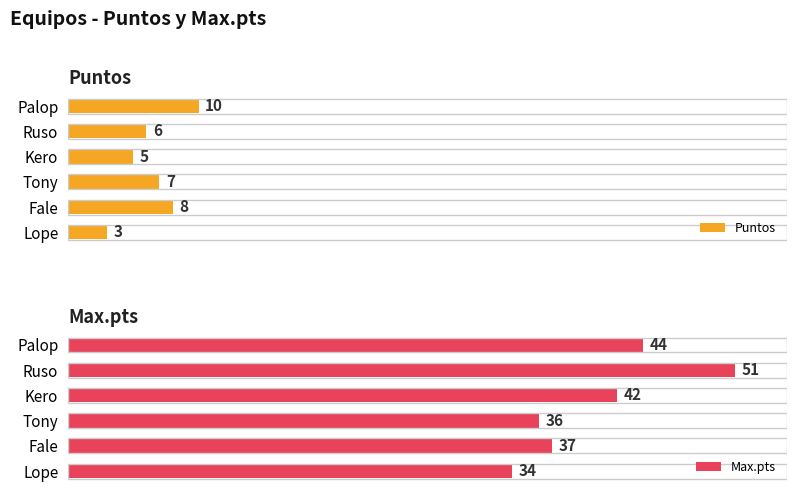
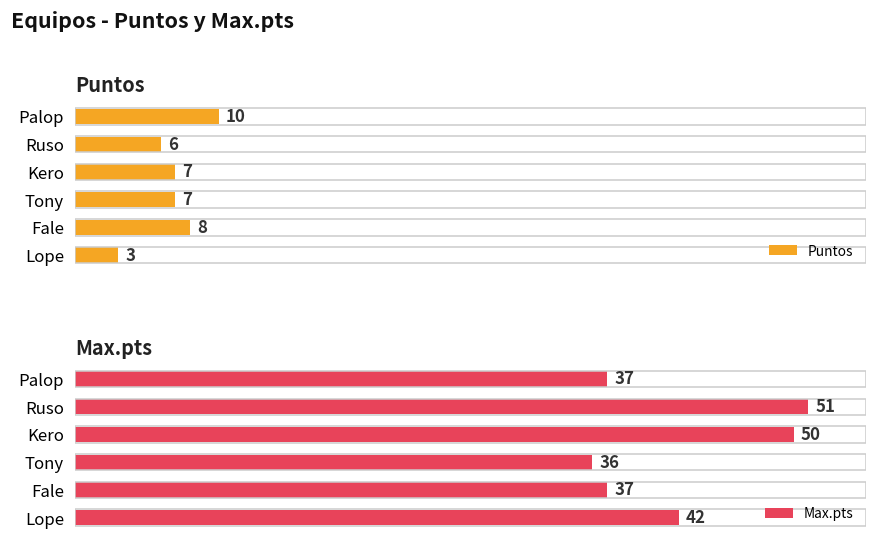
Puntos, Kero: 5 -> 7
Max.pts, Palop: 44 -> 37
Max.pts, Kero: 42 -> 50
Max.pts, Lope: 34 -> 42
